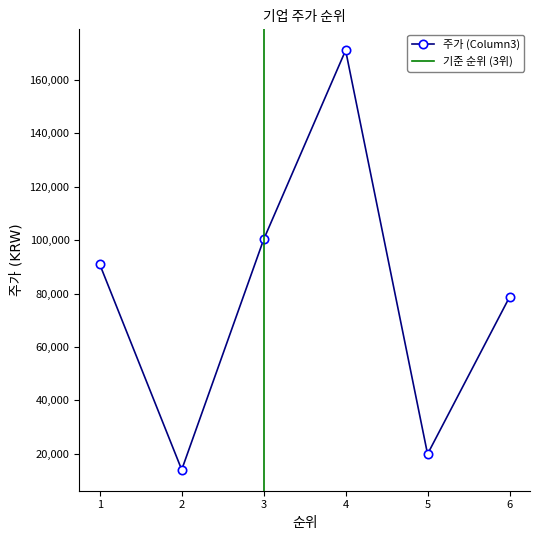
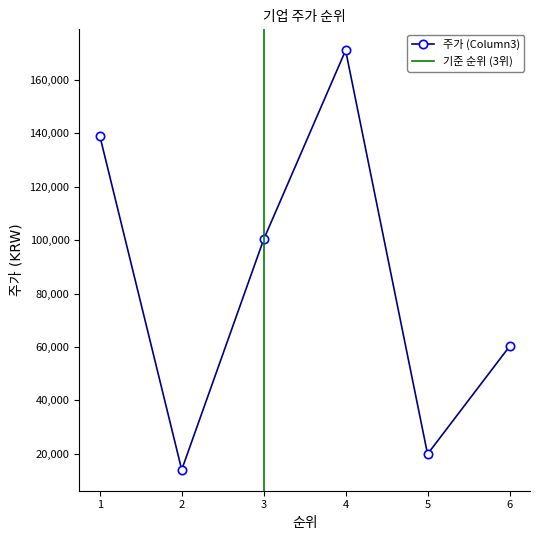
1: 91,000 -> 139,000
6: 79,000 -> 60,000
